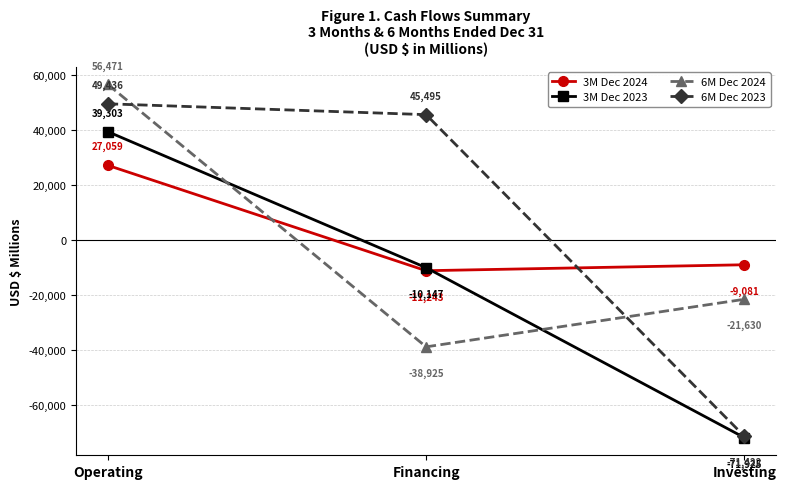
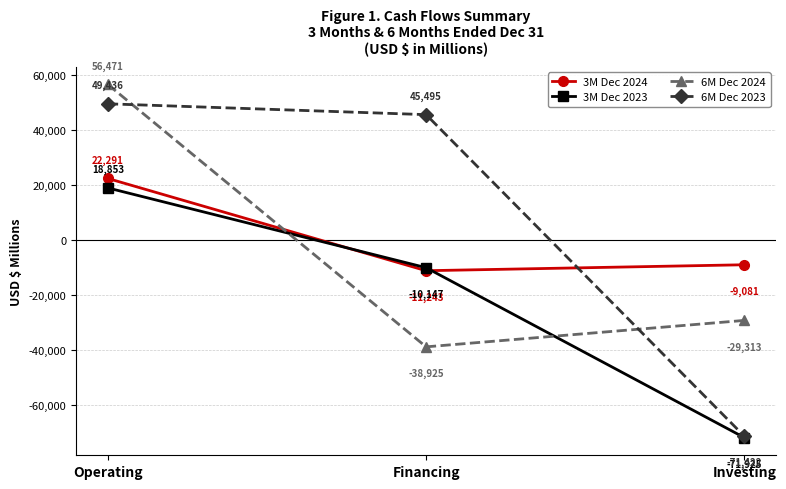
3M Dec 2024, Operating: 27,059 -> 22,291
3M Dec 2023, Operating: 39,303 -> 18,853
6M Dec 2024, Investing: -21,630 -> -29,313
